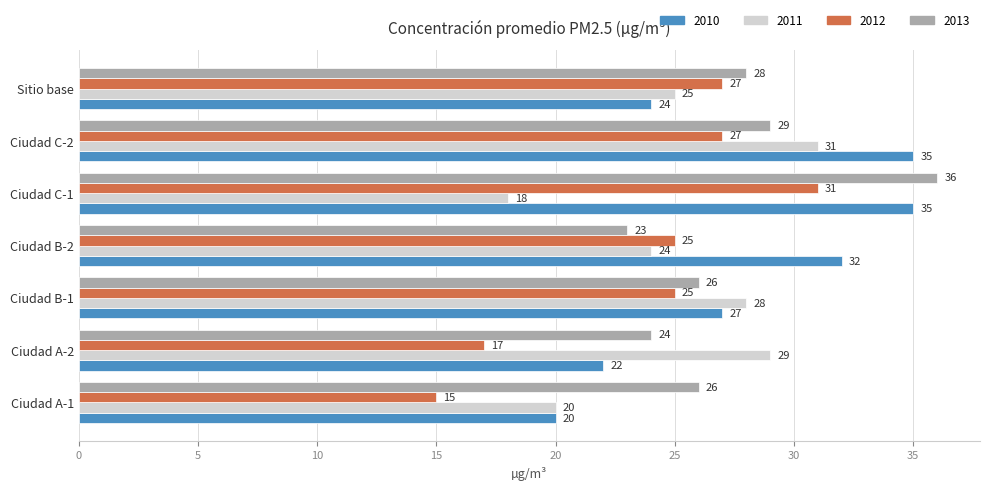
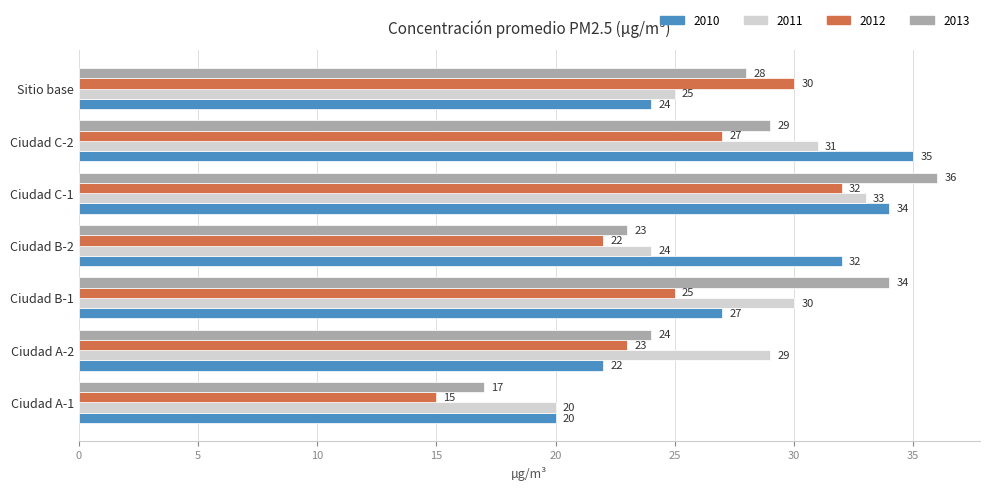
2012, Sitio base: 27 -> 30
2012, Ciudad C-1: 31 -> 32
2011, Ciudad C-1: 18 -> 33
2010, Ciudad C-1: 35 -> 34
2012, Ciudad B-2: 25 -> 22
2013, Ciudad B-1: 26 -> 34
2011, Ciudad B-1: 28 -> 30
2012, Ciudad A-2: 17 -> 23
2013, Ciudad A-1: 26 -> 17
